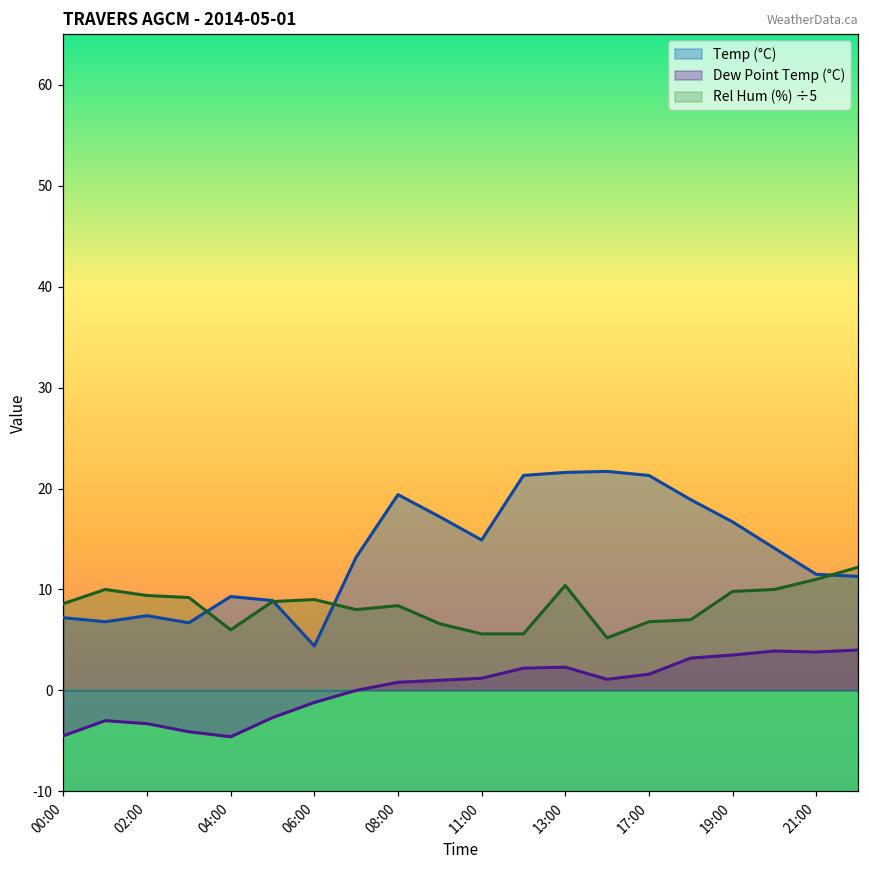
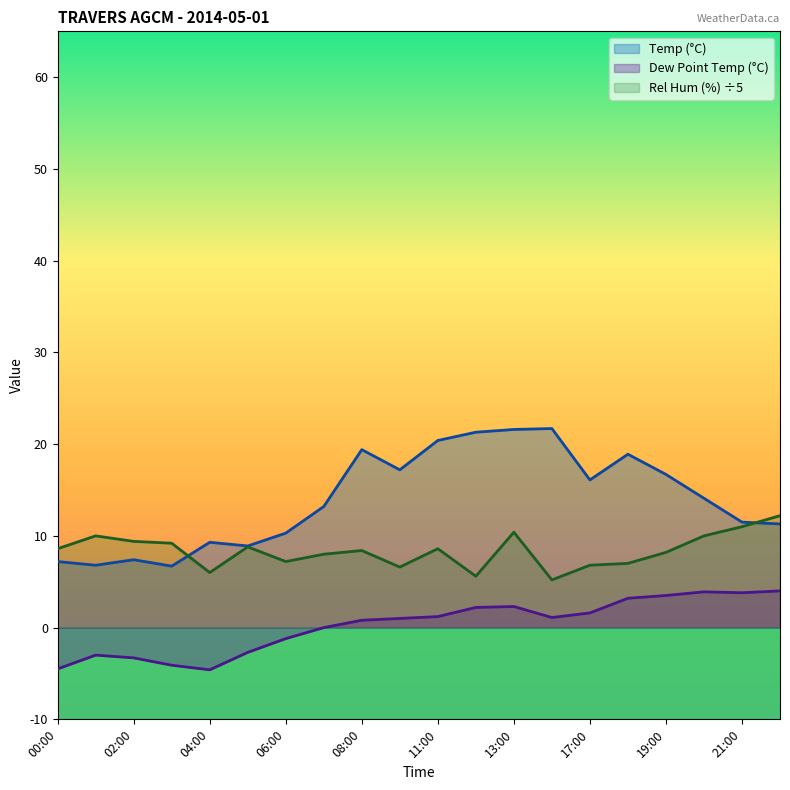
Temp (°C), 06:00: 4 -> 10
Rel Hum (%) ÷5, 06:00: 9 -> 7
Temp (°C), 11:00: 15 -> 20
Rel Hum (%) ÷5, 11:00: 6 -> 9
Temp (°C), 17:00: 21 -> 16
Rel Hum (%) ÷5, 19:00: 10 -> 8
